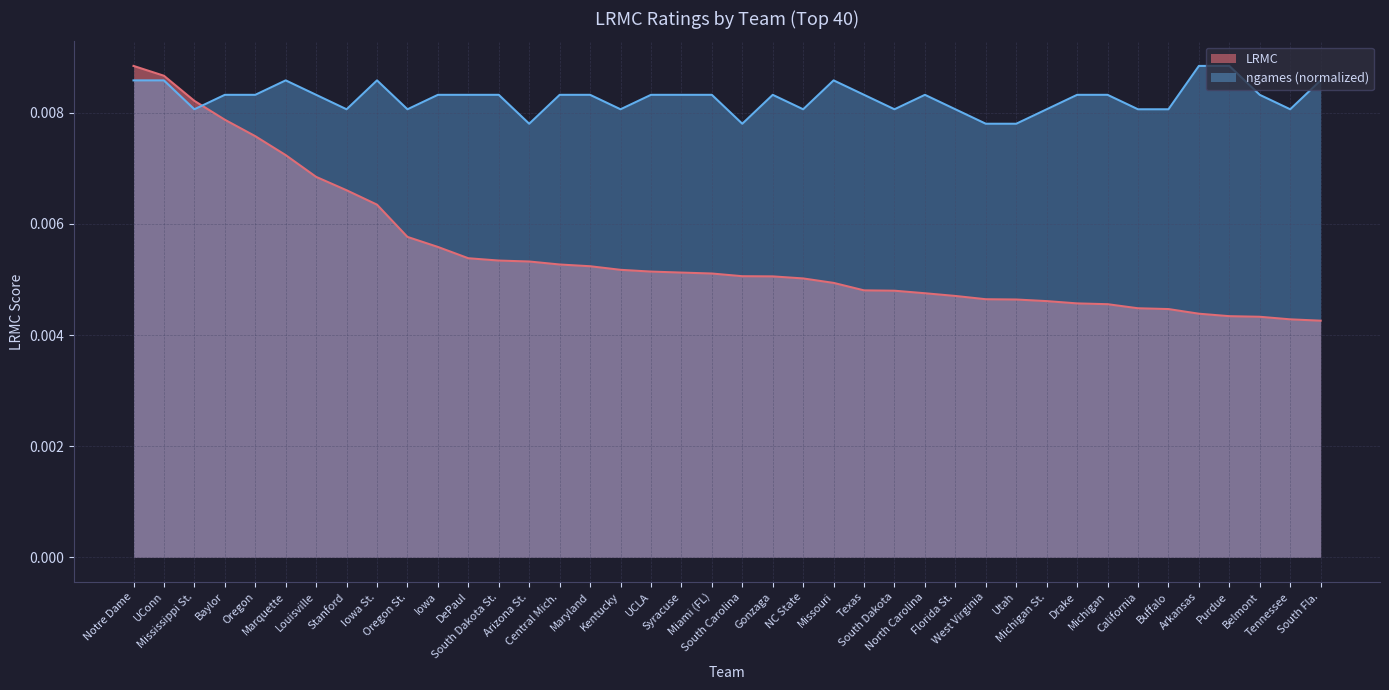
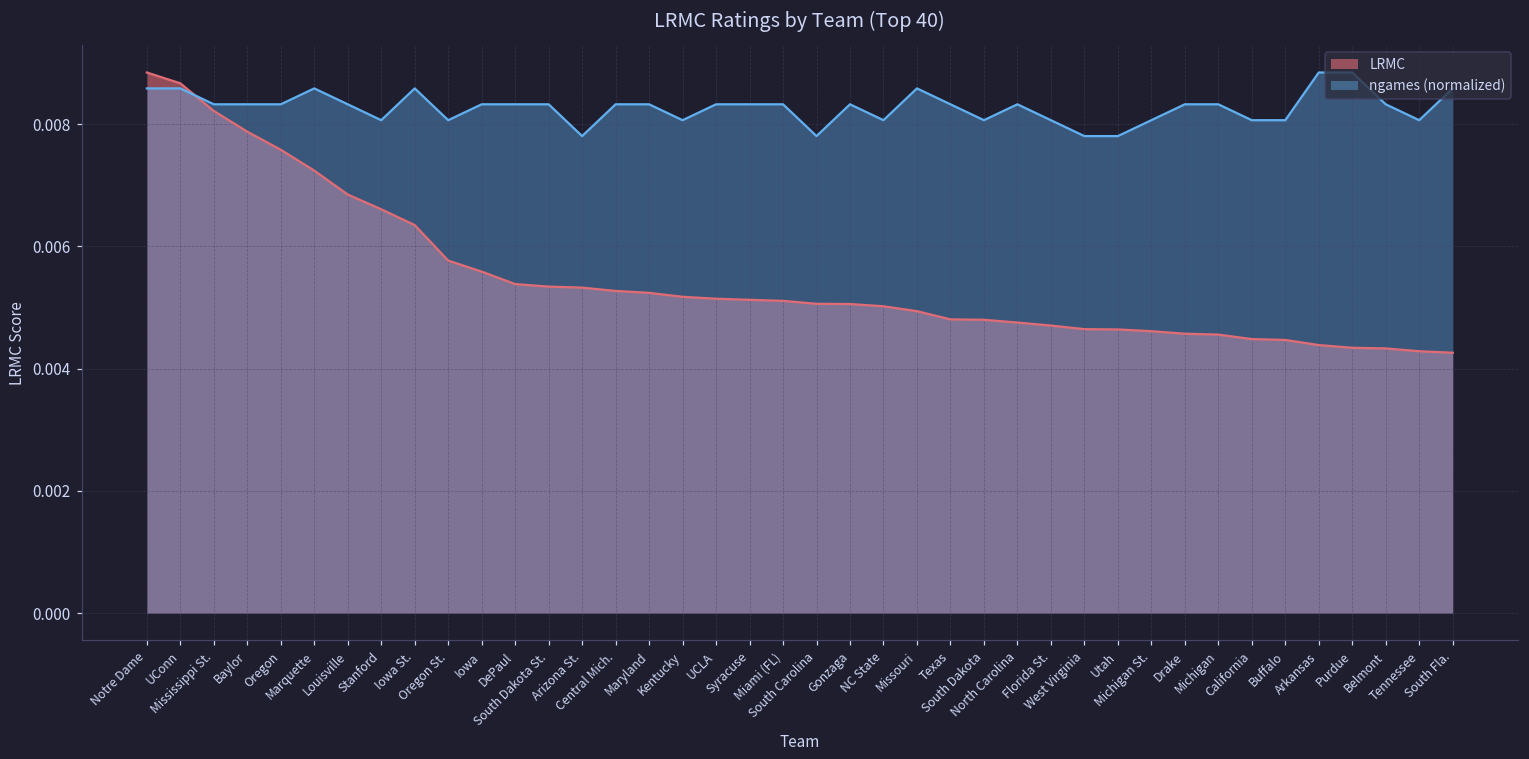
ngames (normalized), Mississippi St.: 0.0081 -> 0.0083
